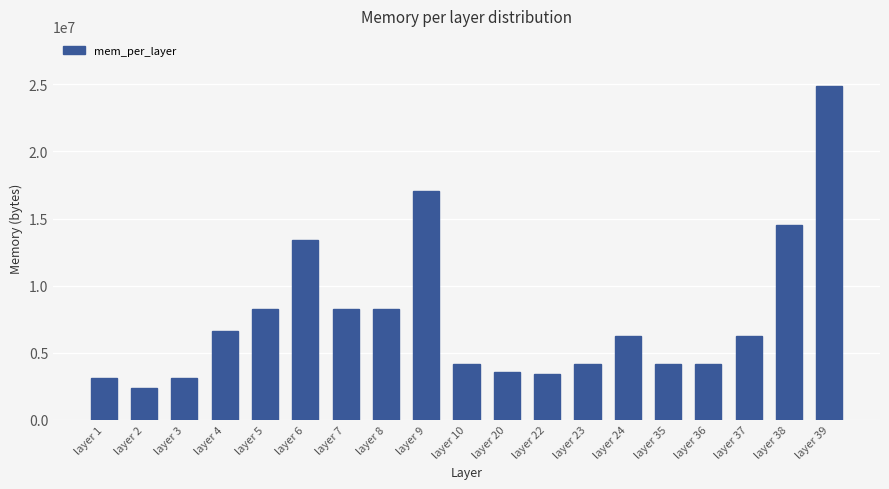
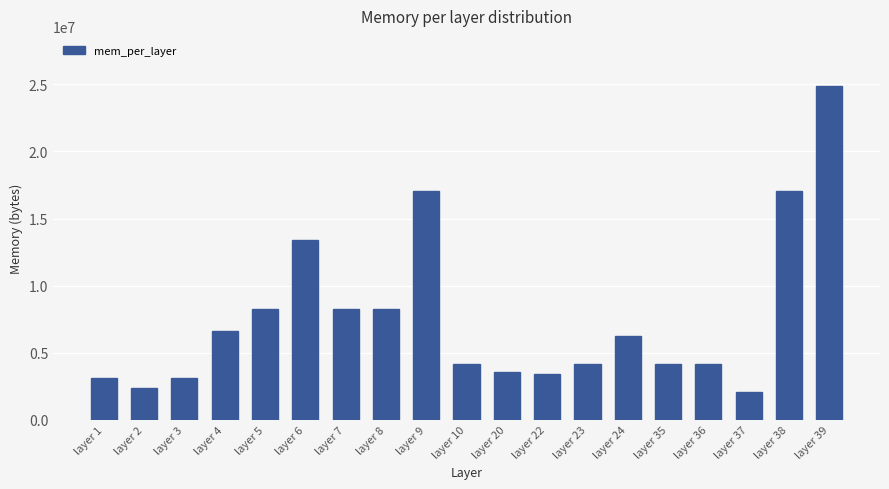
layer 37: 6200000 -> 2000000
layer 38: 14500000 -> 17000000
